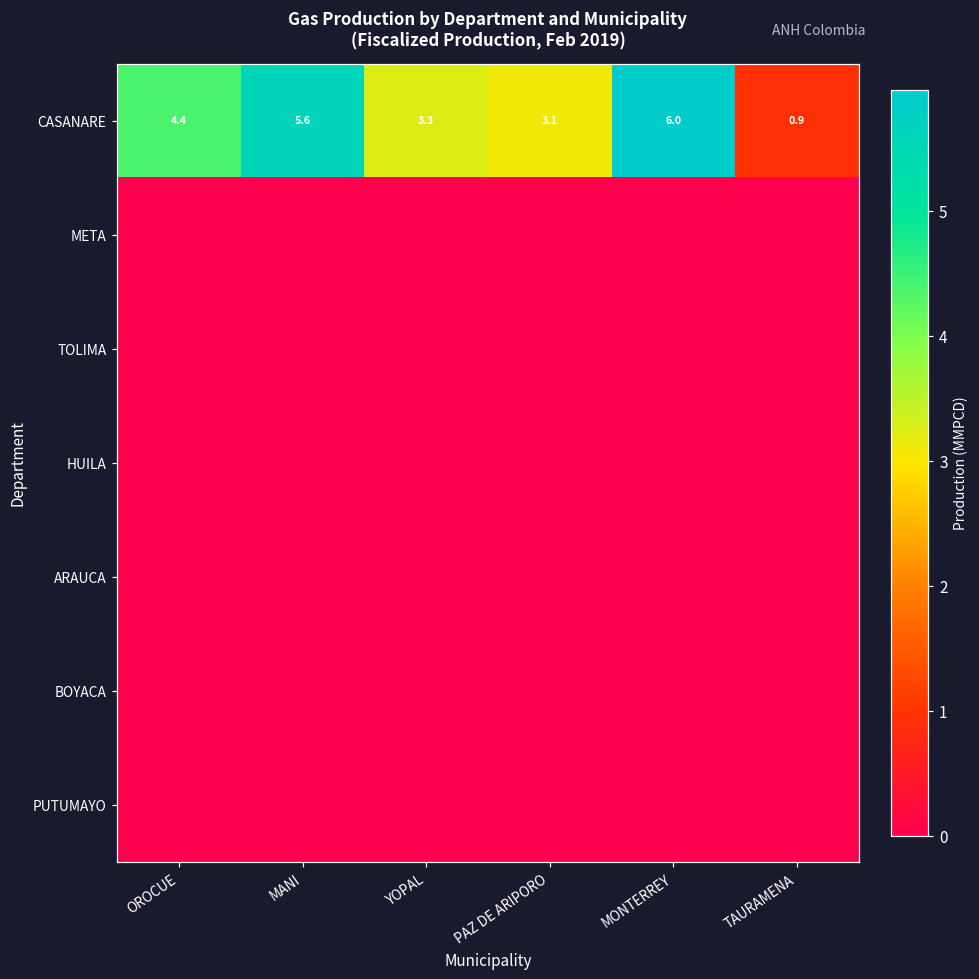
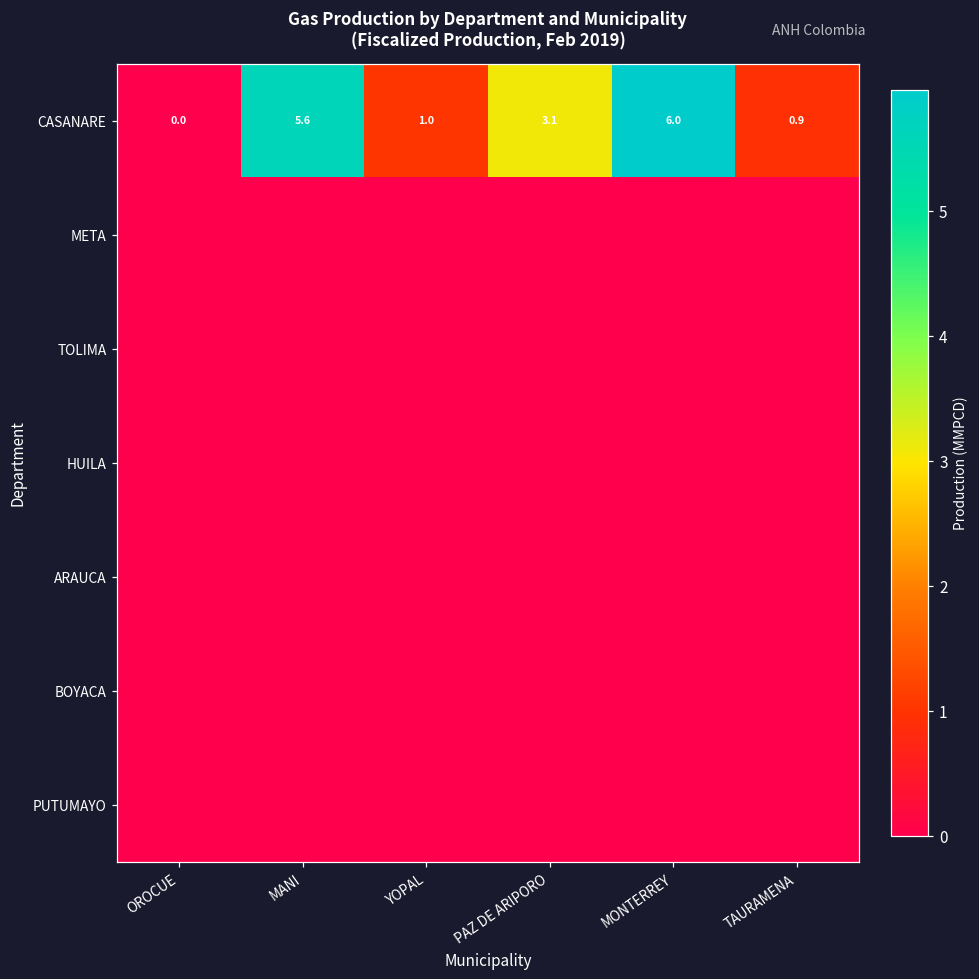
CASANARE, OROCUE: 4.4 -> 0.0
CASANARE, YOPAL: 3.3 -> 1.0
